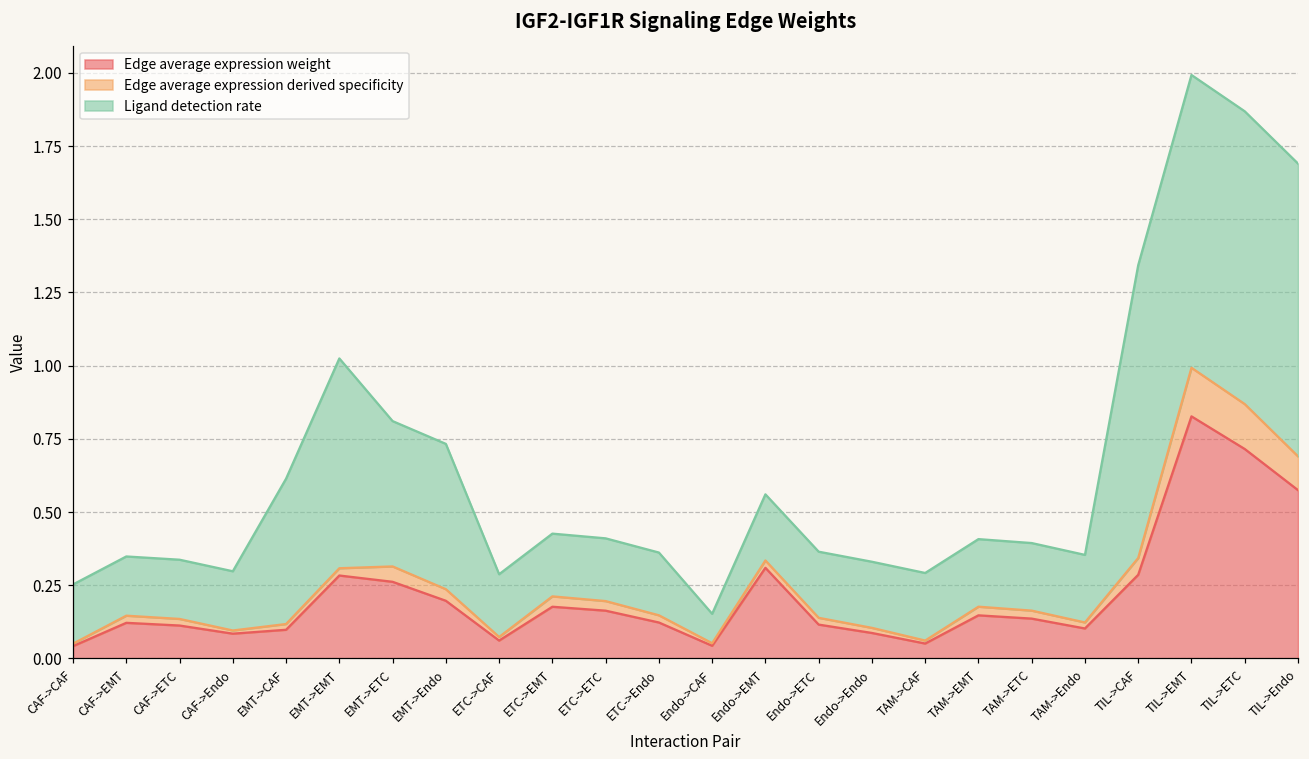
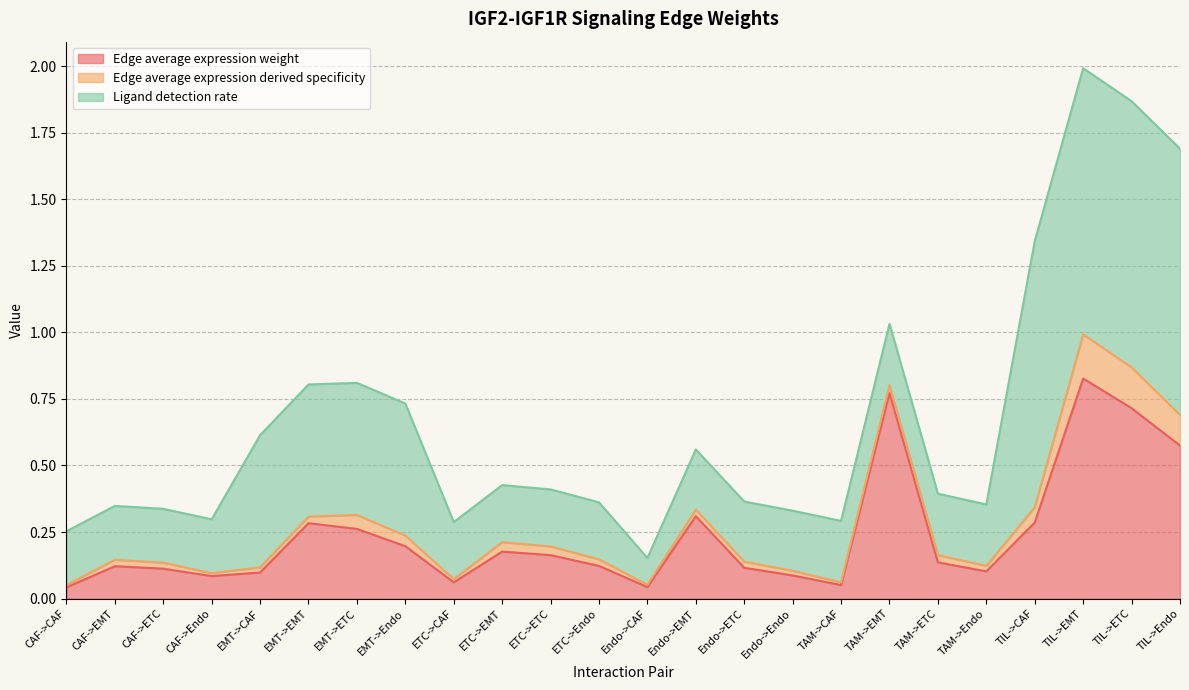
Ligand detection rate, EMT->EMT: 0.72 -> 0.50
Edge average expression weight, TAM->EMT: 0.15 -> 0.77
